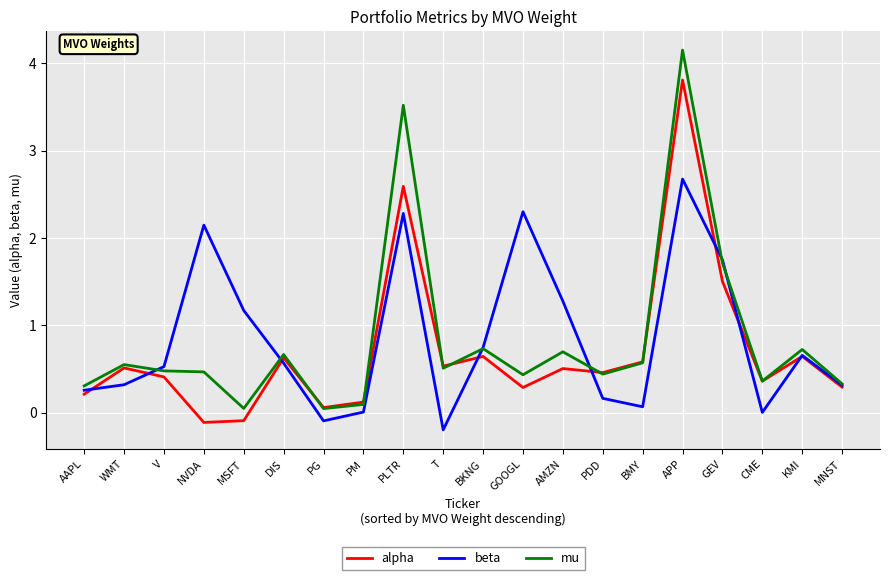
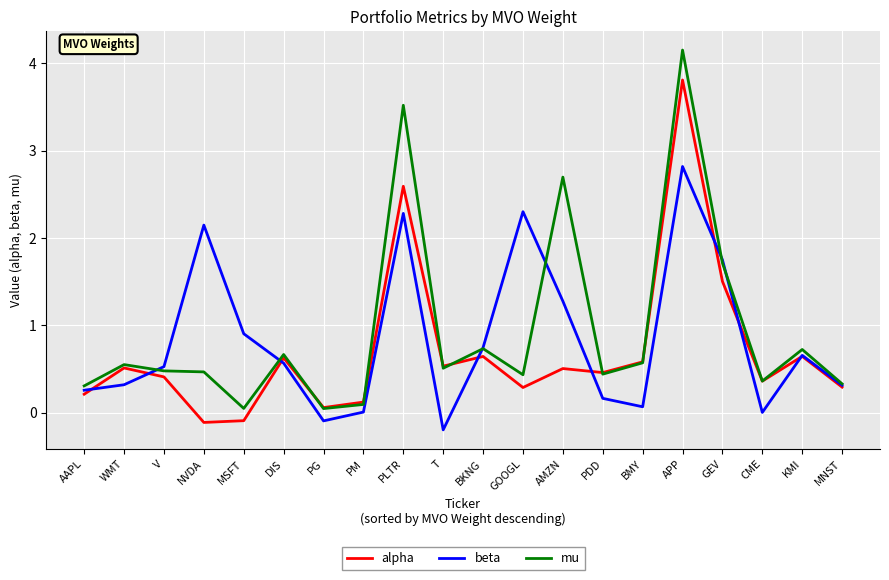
beta, MSFT: 1.2 -> 0.9
mu, AMZN: 0.7 -> 2.7
beta, APP: 2.7 -> 2.8
